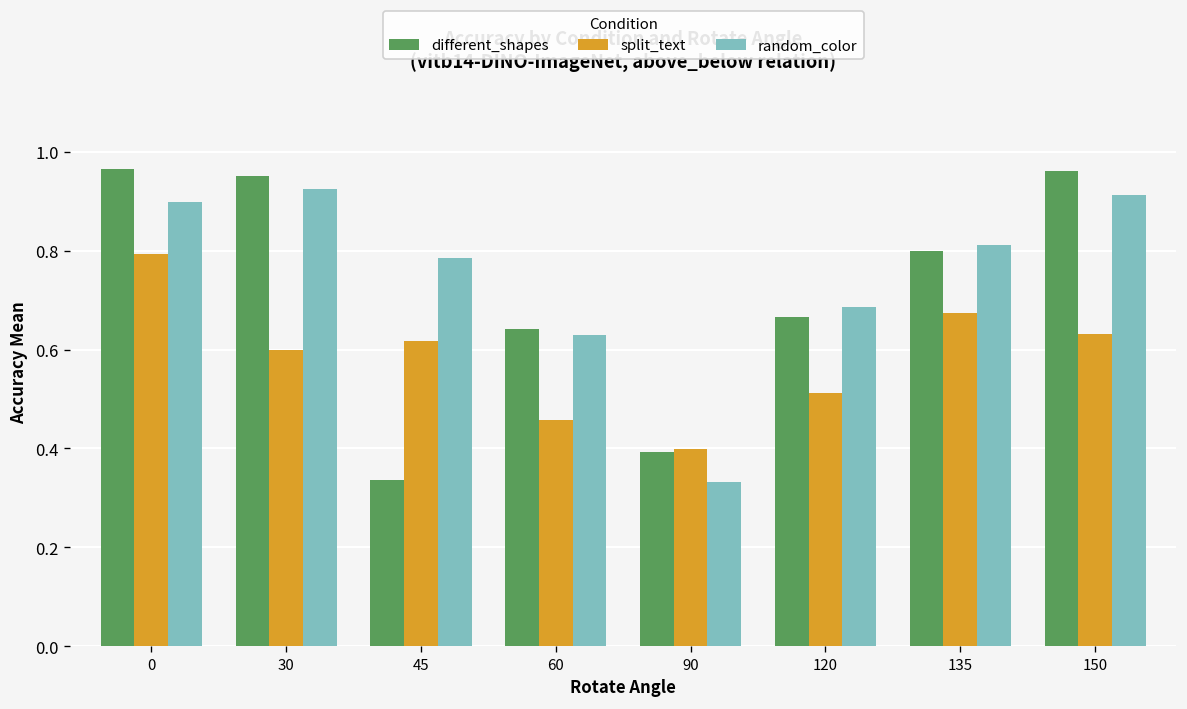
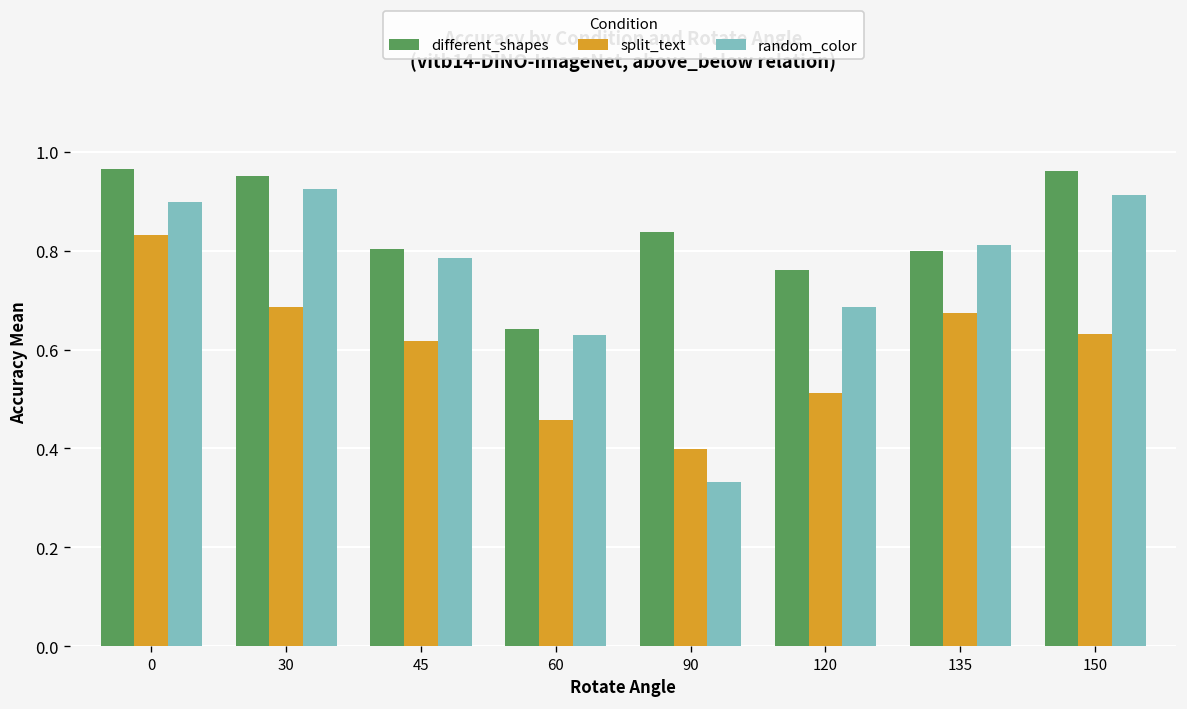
split_text, 0: 0.79 -> 0.83
split_text, 30: 0.60 -> 0.69
different_shapes, 45: 0.34 -> 0.80
different_shapes, 90: 0.39 -> 0.84
different_shapes, 120: 0.67 -> 0.76
